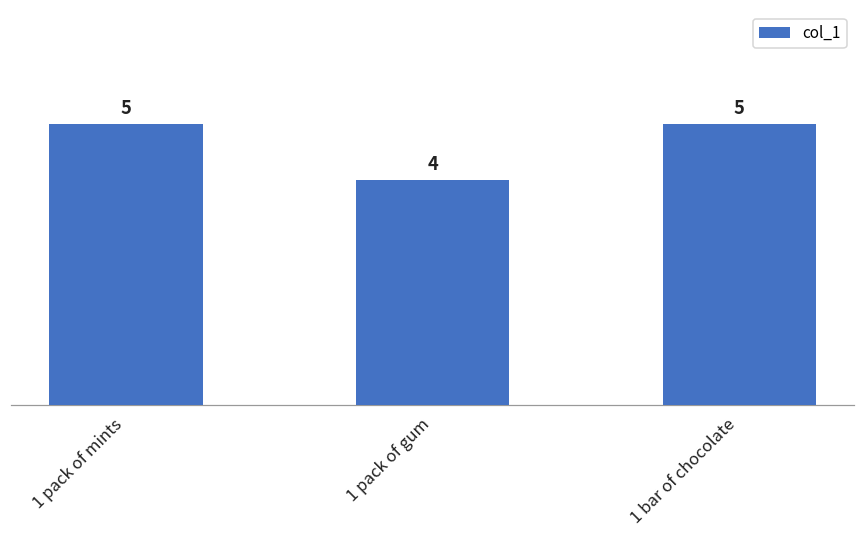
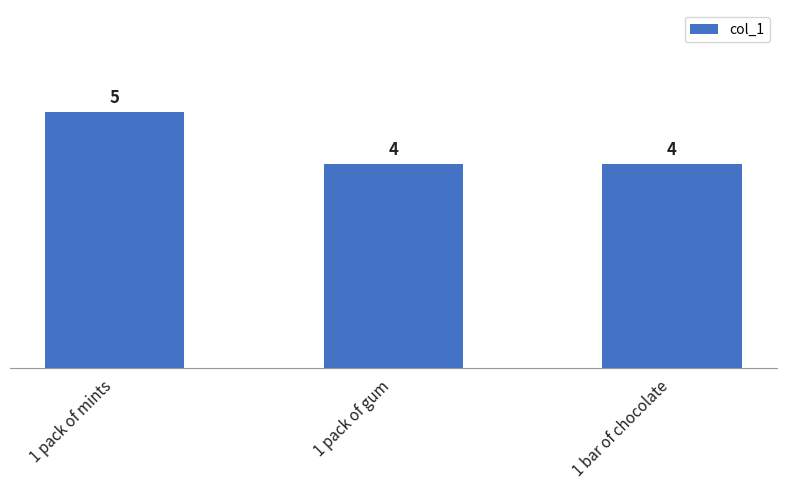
1 bar of chocolate: 5 -> 4
